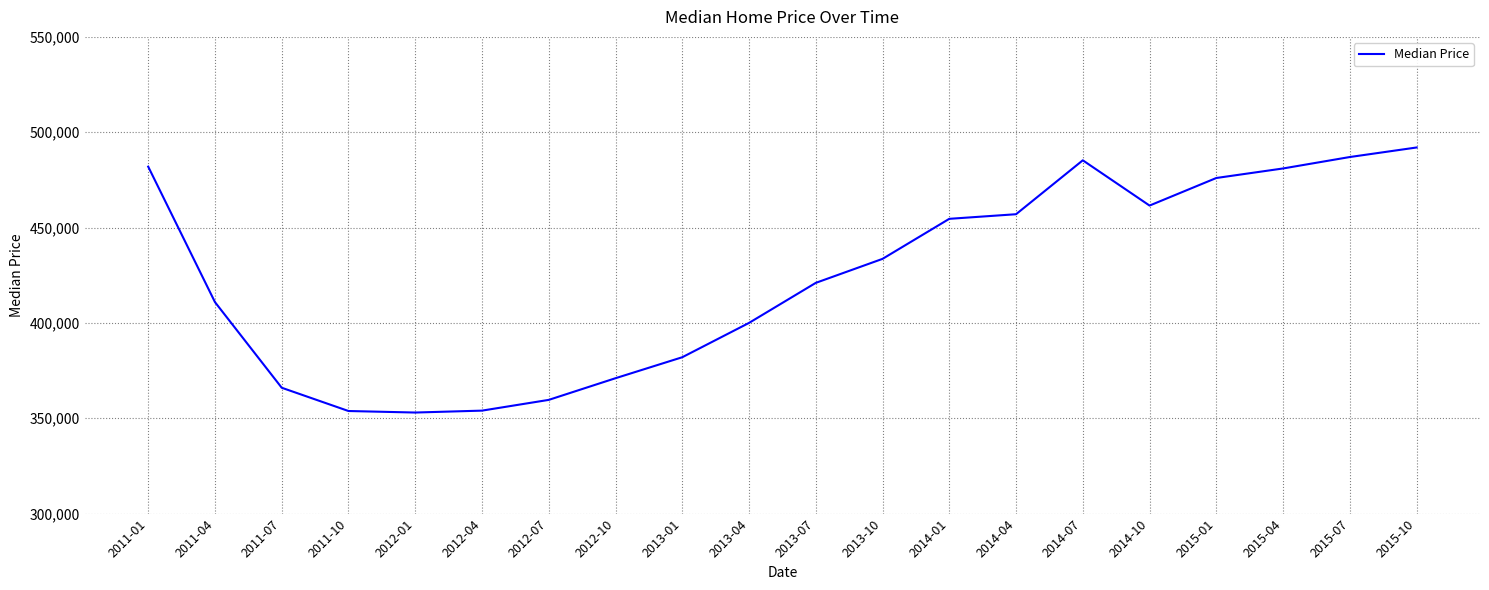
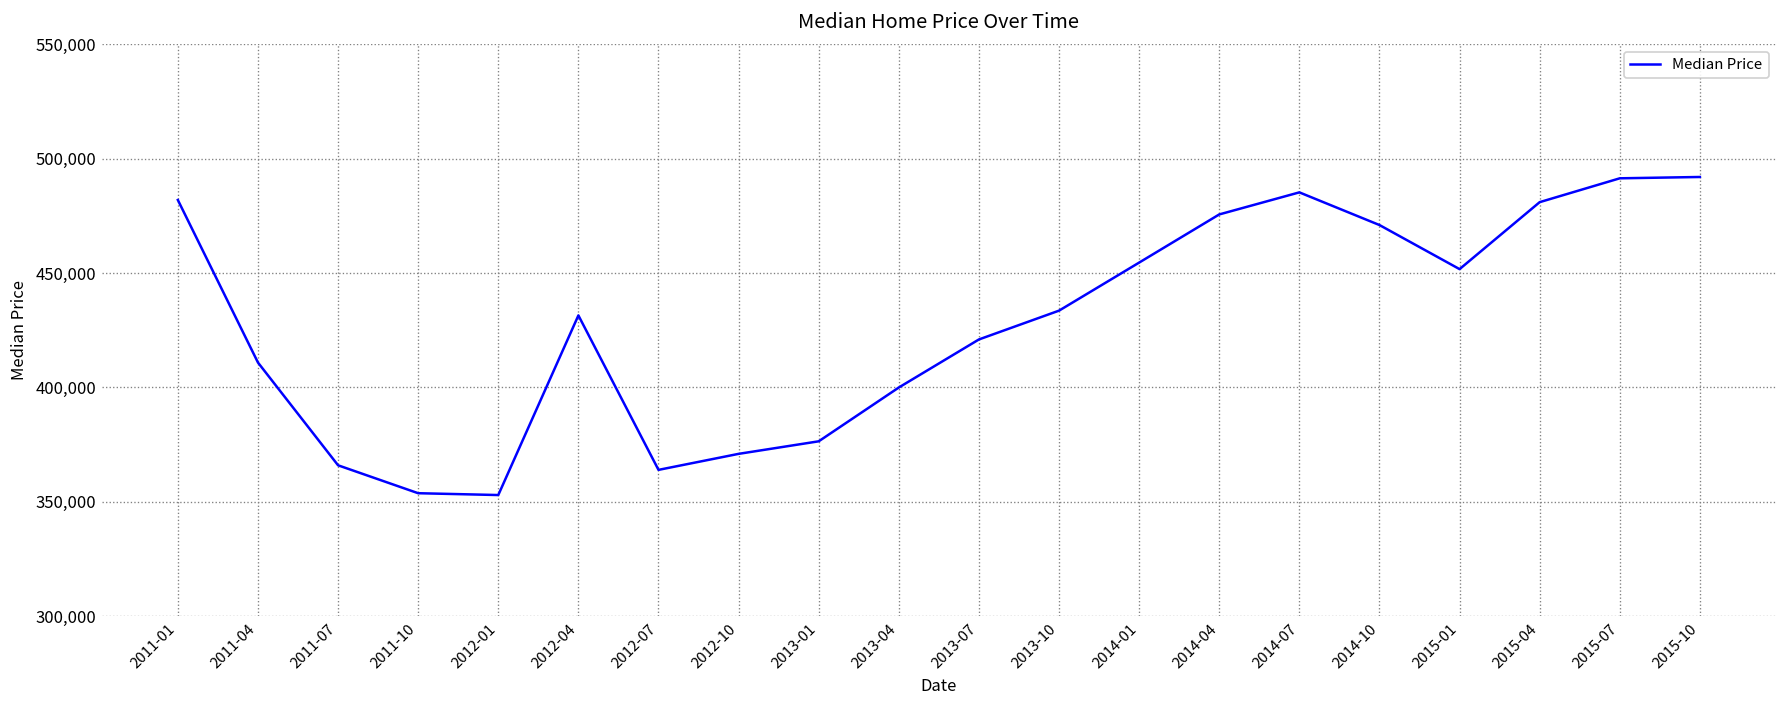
2012-04: 354,000 -> 432,000
2012-07: 360,000 -> 364,000
2013-01: 382,000 -> 376,000
2014-04: 457,000 -> 476,000
2014-10: 462,000 -> 471,000
2015-01: 476,000 -> 452,000
2015-07: 487,000 -> 491,000
